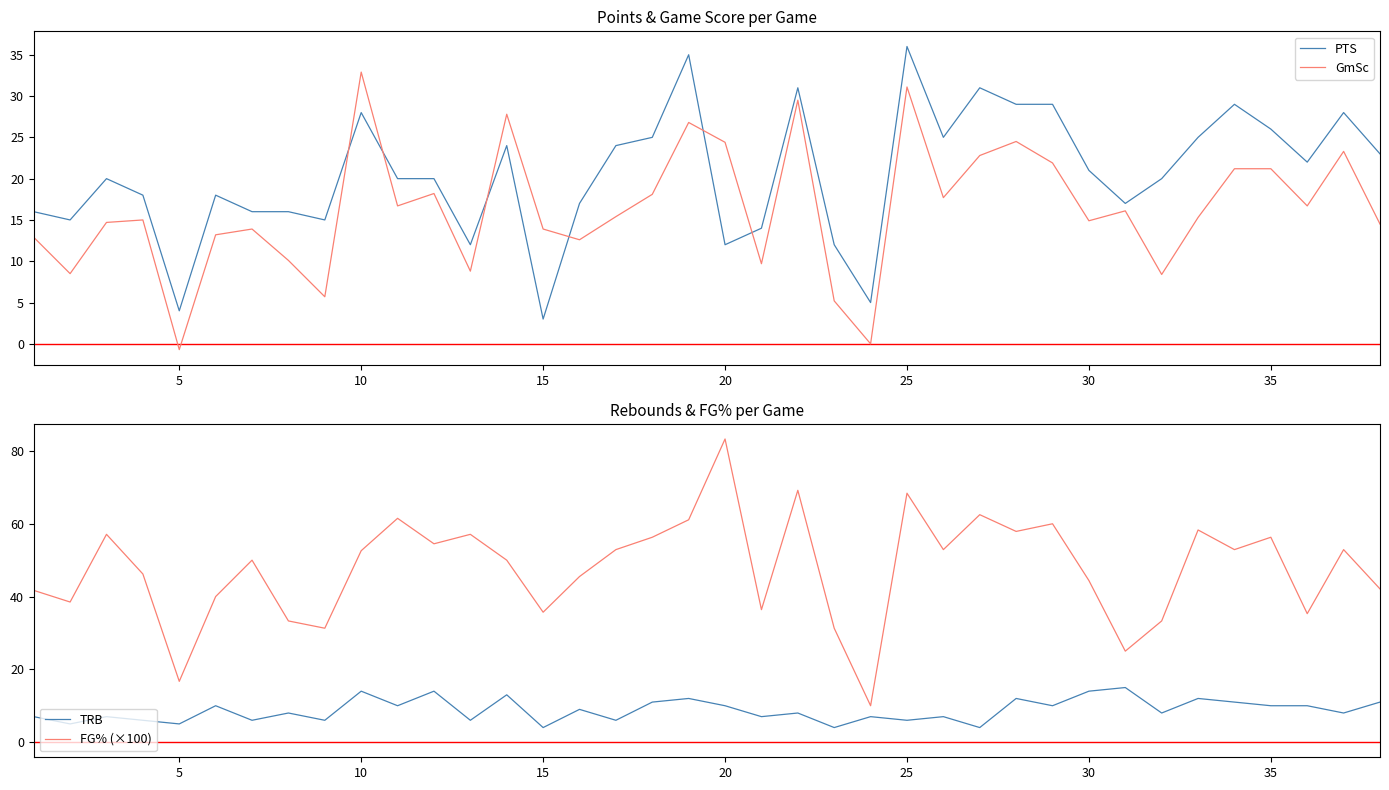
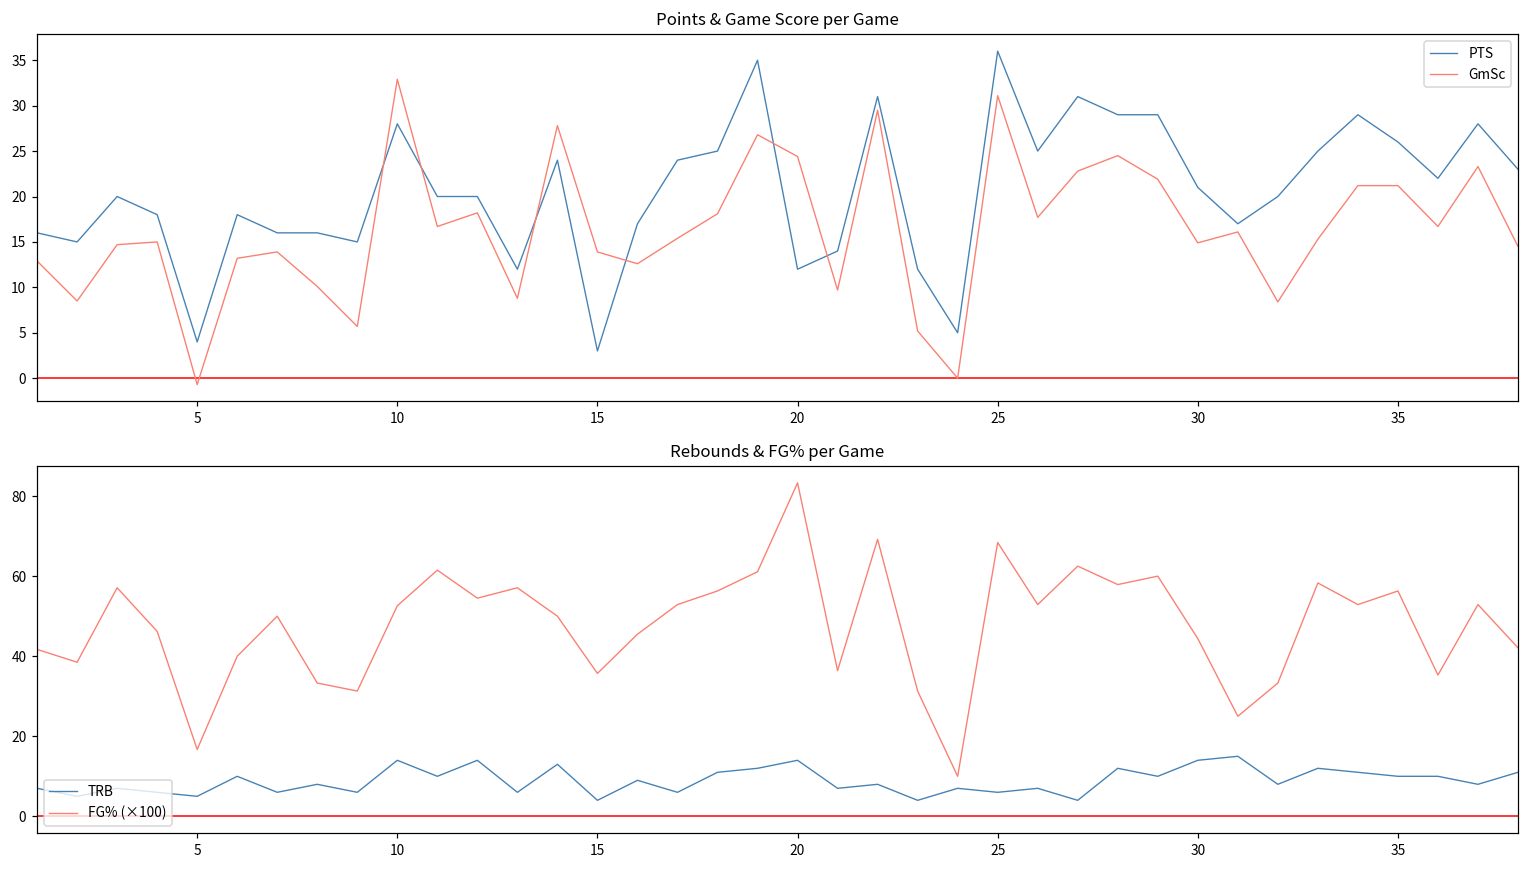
Rebounds & FG% per Game, TRB, 20: 10 -> 14
